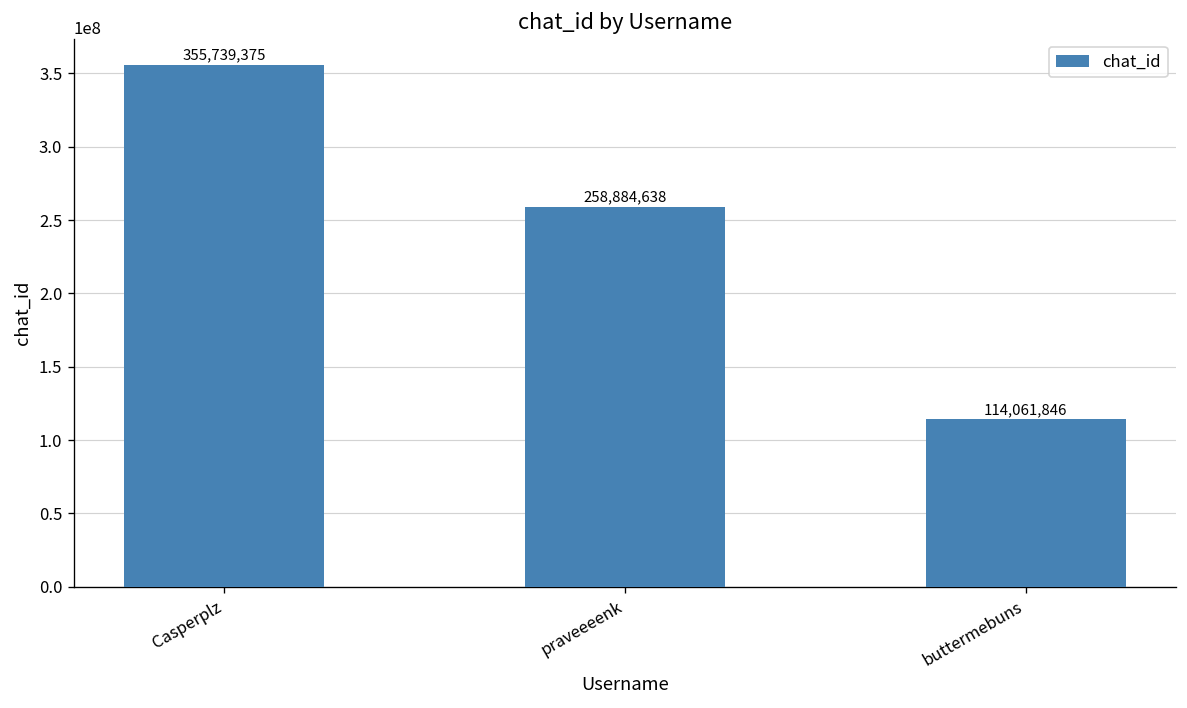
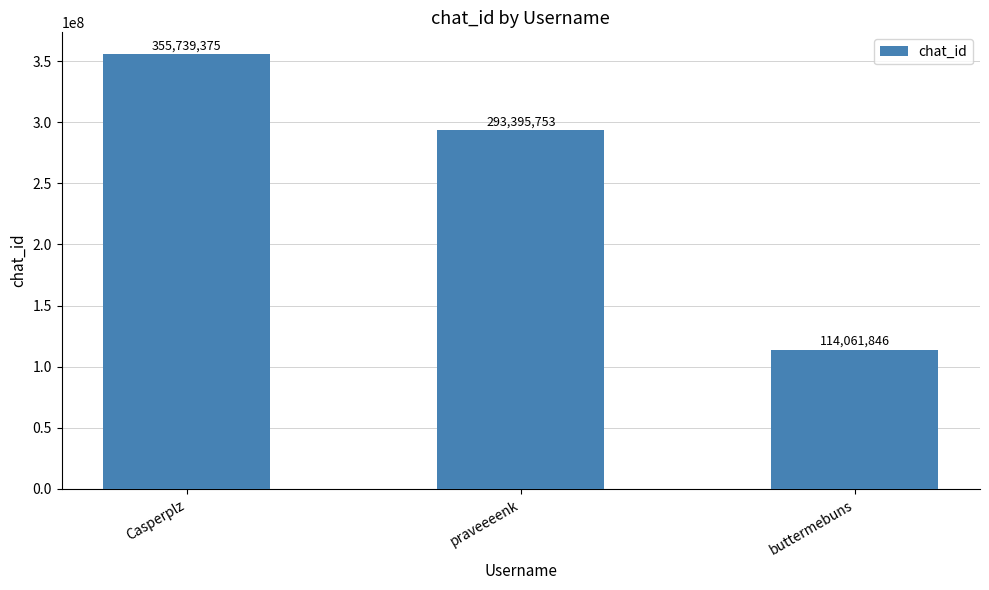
praveeeenk: 258,884,638 -> 293,395,753
